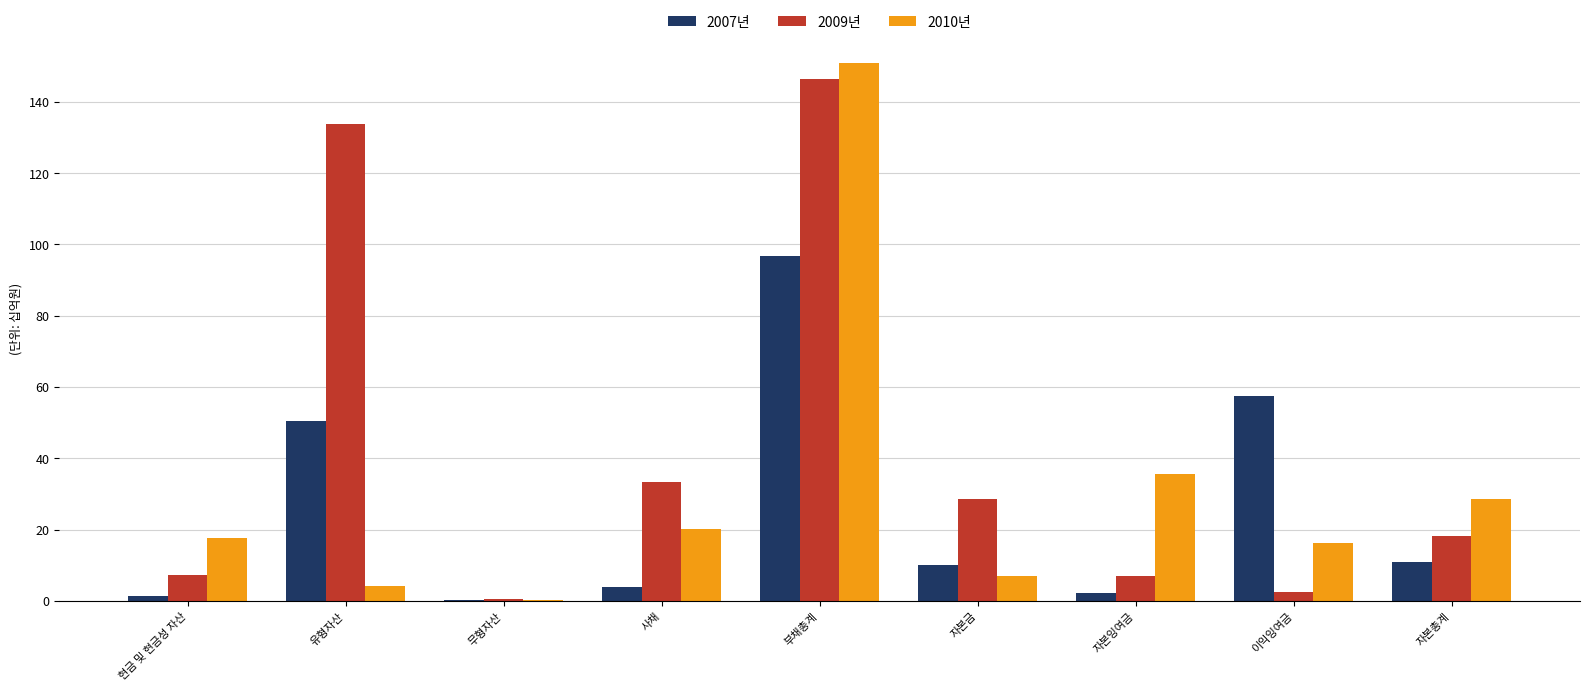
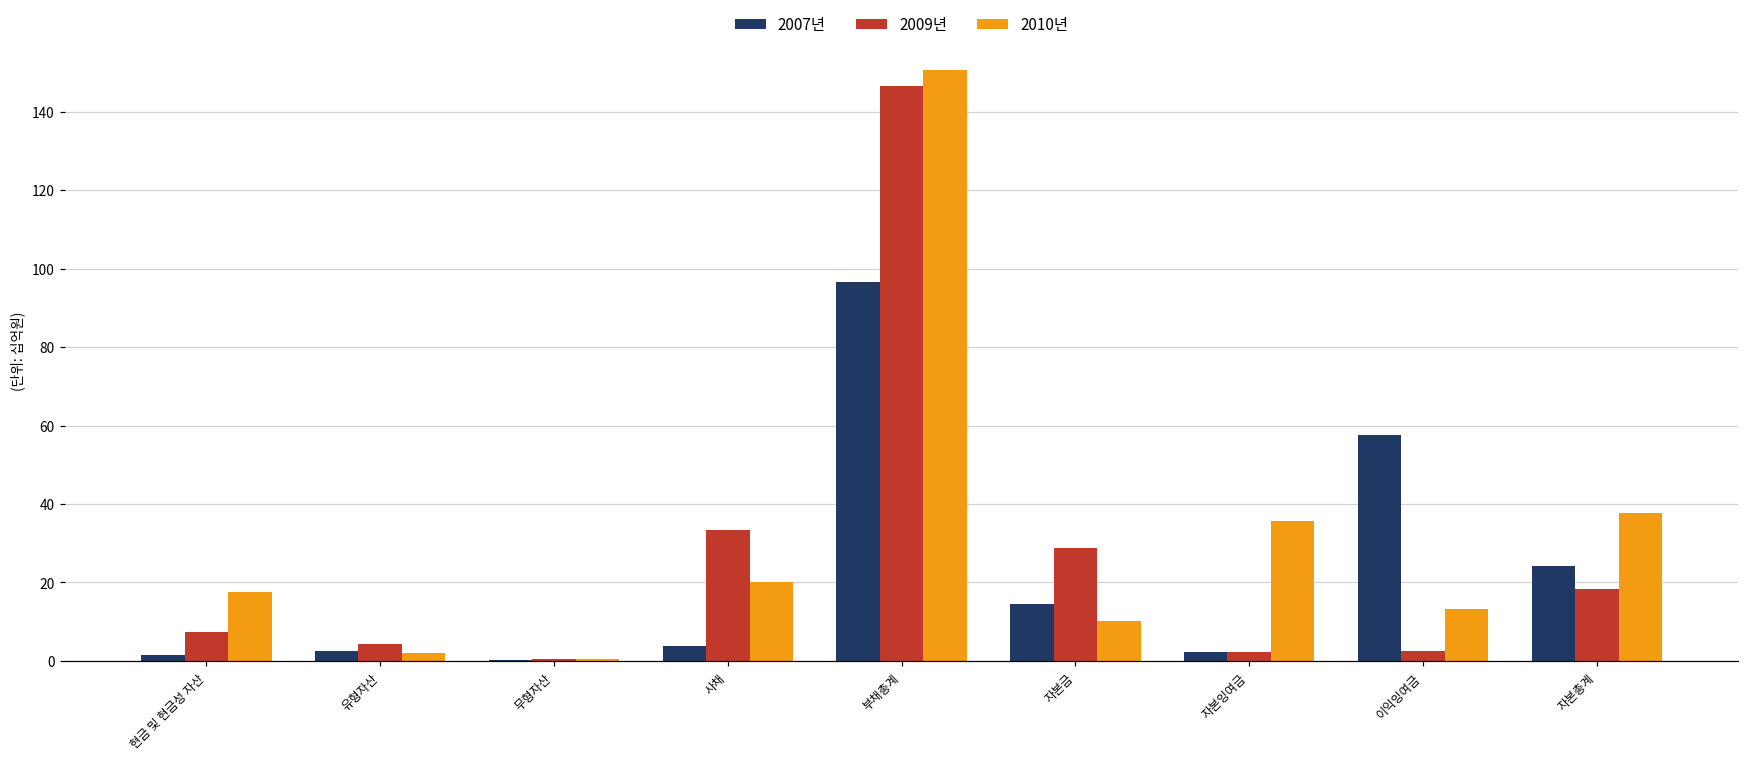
2007년, 유형자산: 50 -> 2
2009년, 유형자산: 134 -> 4
2010년, 유형자산: 4 -> 2
2007년, 자본금: 10 -> 15
2010년, 자본금: 7 -> 10
2009년, 자본잉여금: 7 -> 2
2010년, 이익잉여금: 16 -> 13
2007년, 자본총계: 11 -> 24
2010년, 자본총계: 29 -> 38
